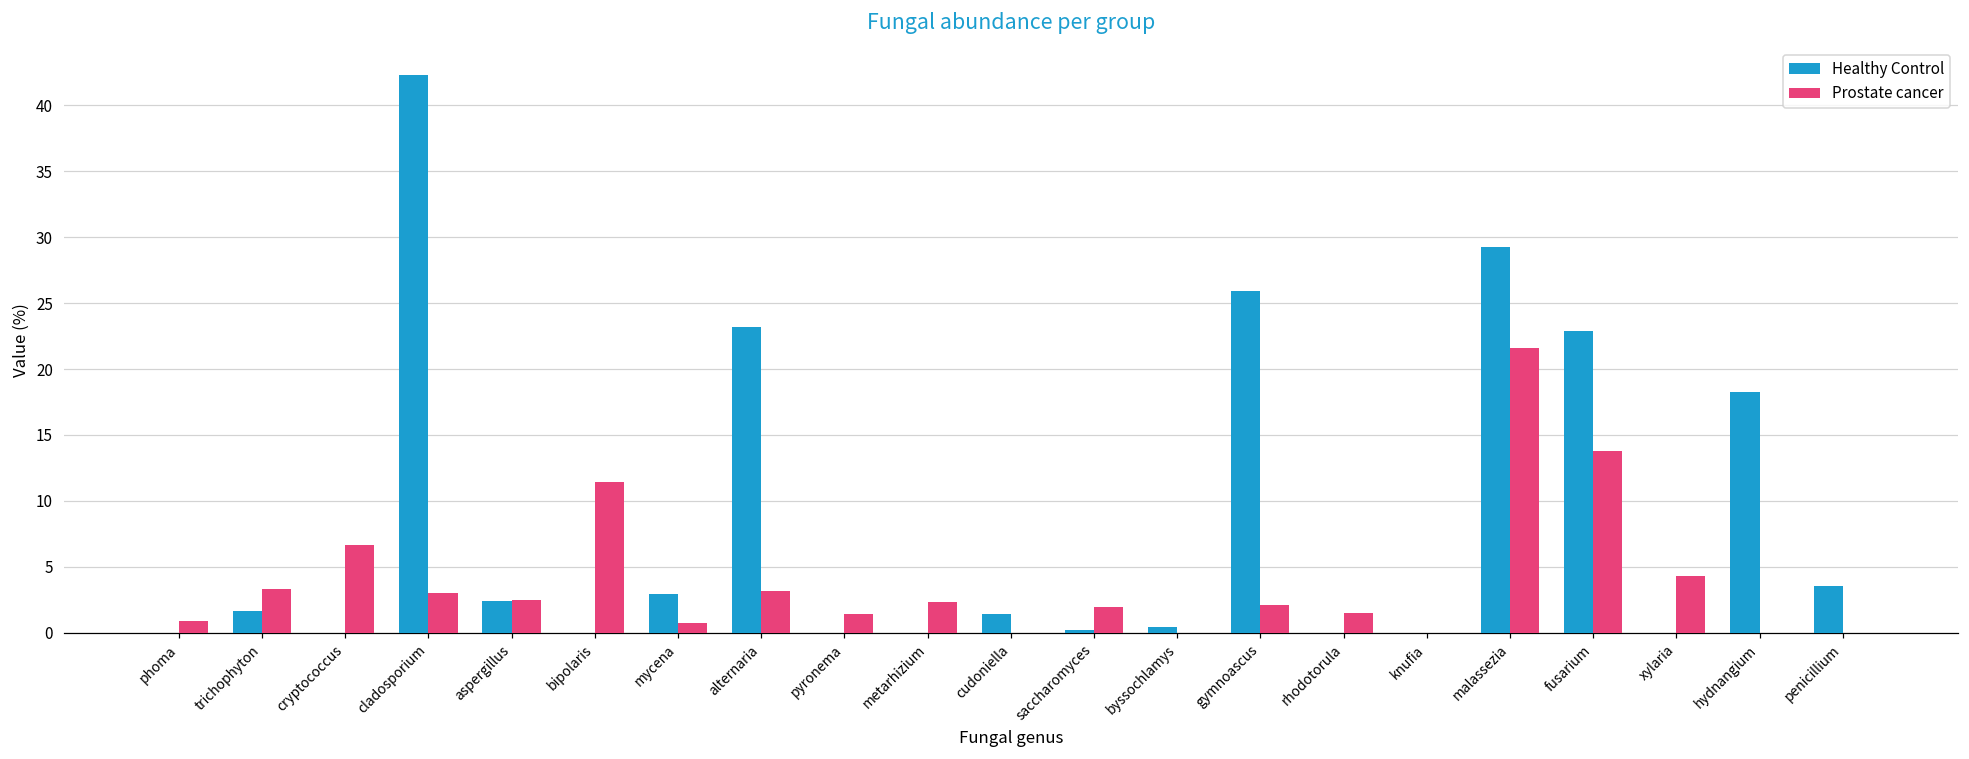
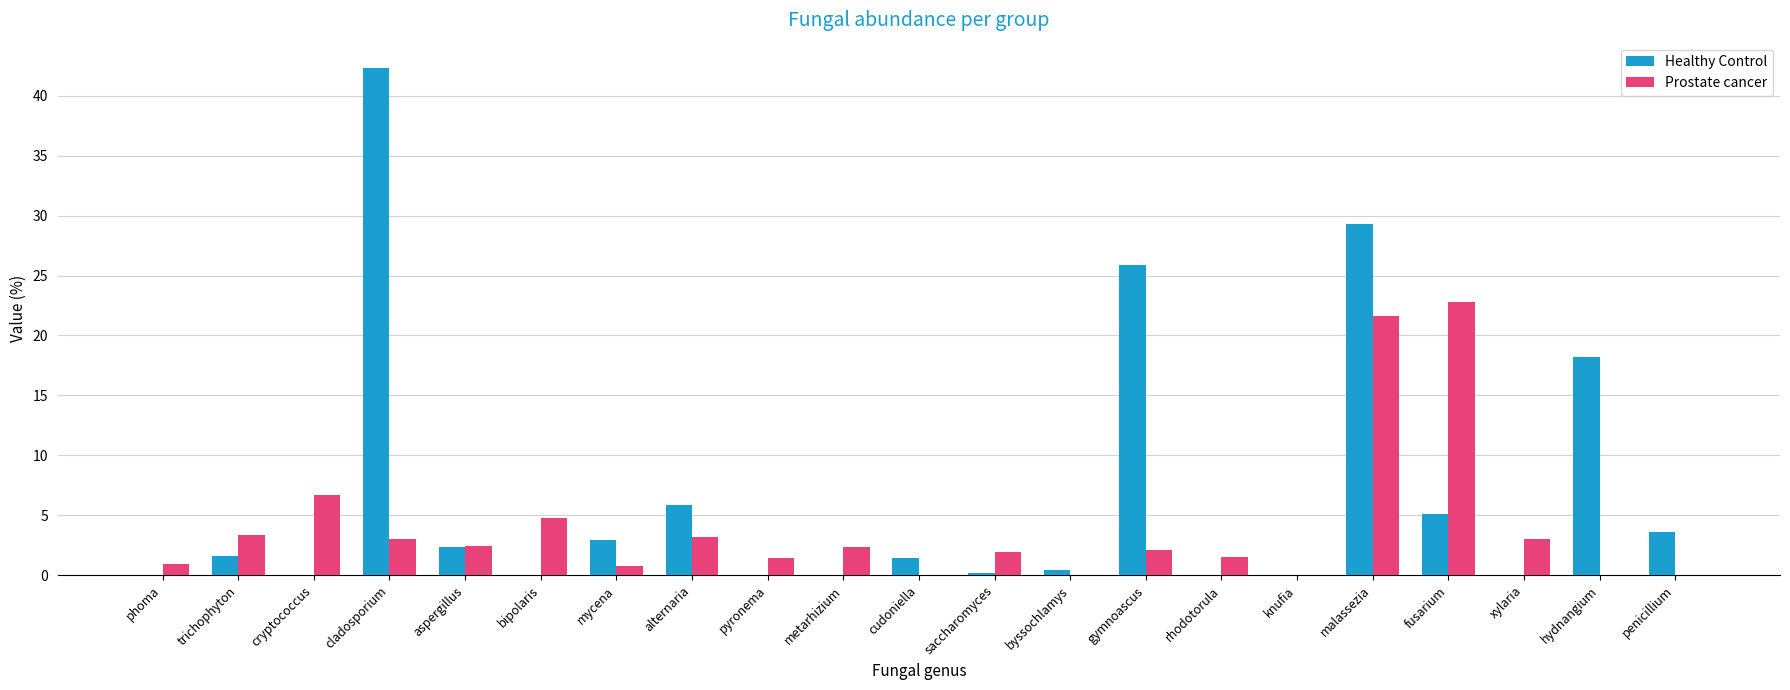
Prostate cancer, bipolaris: 11.4 -> 4.7
Healthy Control, alternaria: 23.2 -> 5.9
Healthy Control, fusarium: 22.9 -> 5.1
Prostate cancer, fusarium: 13.8 -> 22.8
Prostate cancer, xylaria: 4.3 -> 3.1
